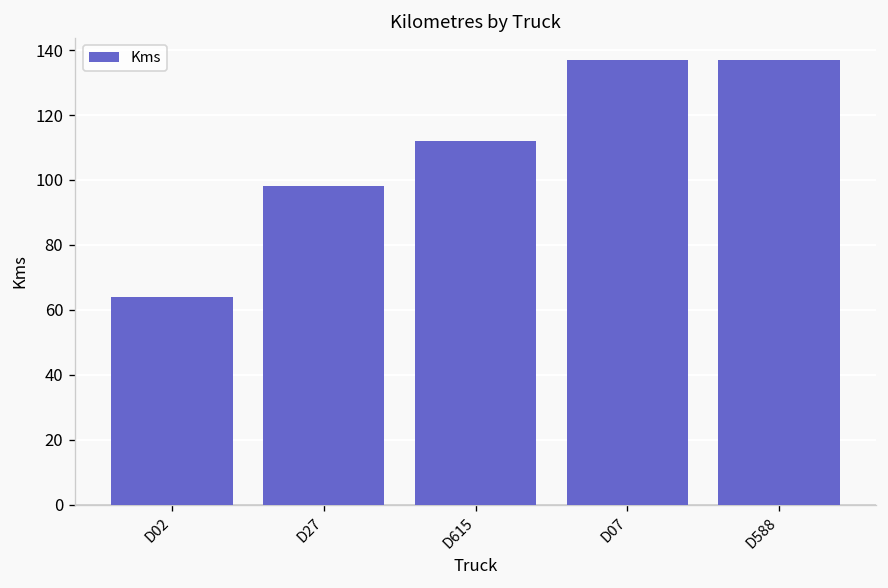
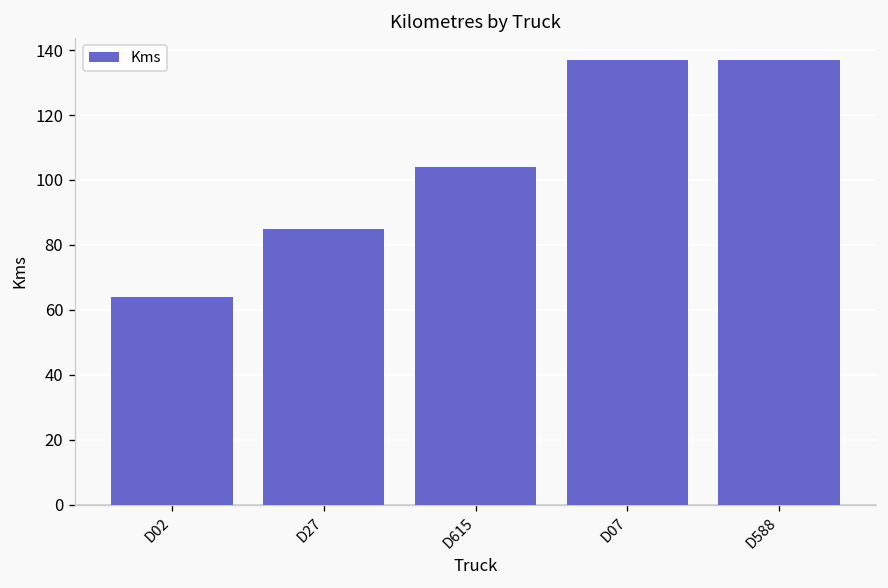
D27: 98 -> 85
D615: 112 -> 104
